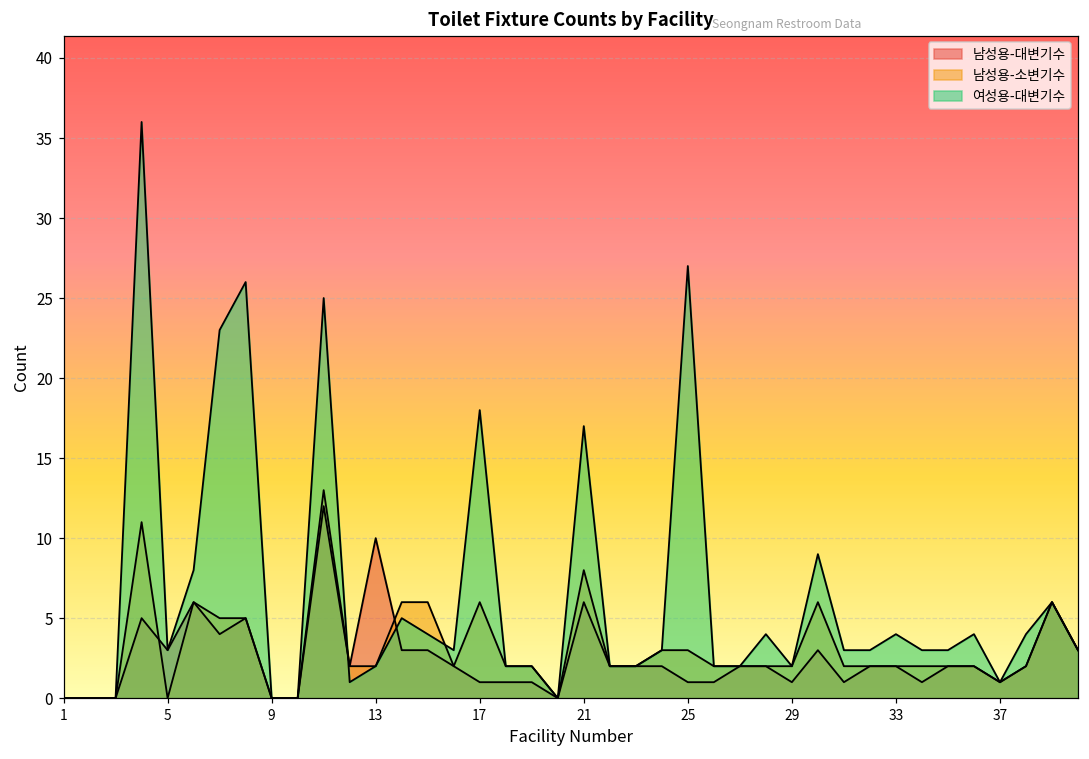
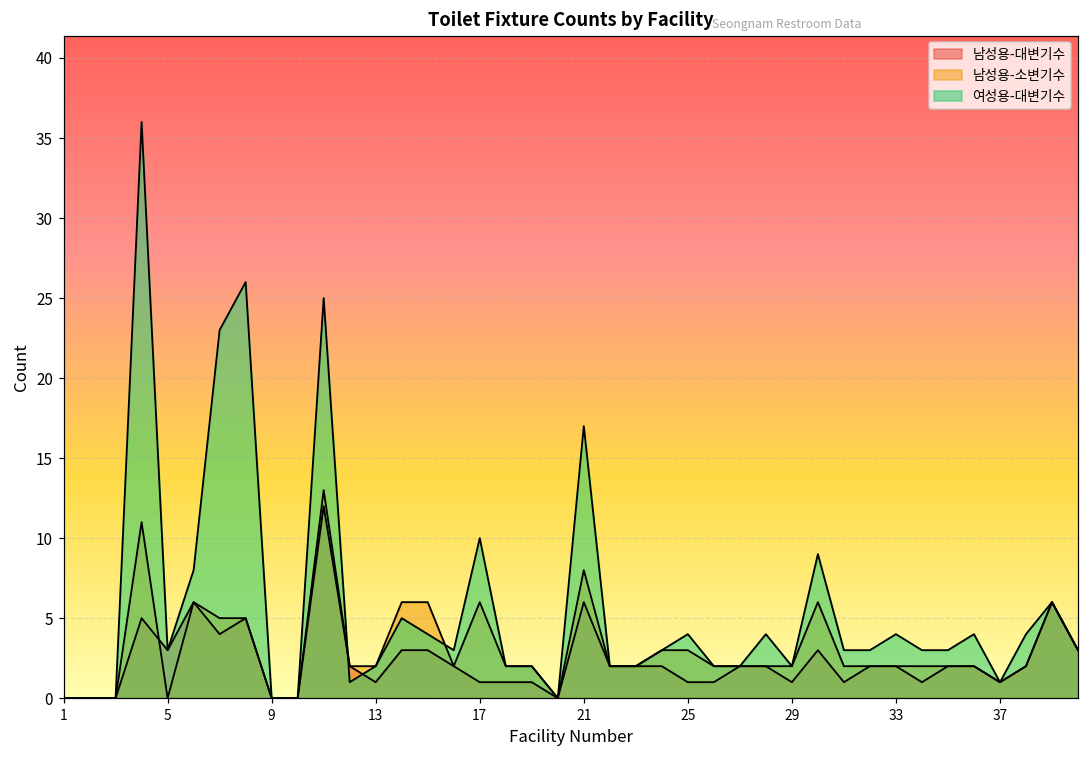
남성용-대변기수, 13: 10 -> 1
여성용-대변기수, 17: 18 -> 10
여성용-대변기수, 25: 27 -> 4
